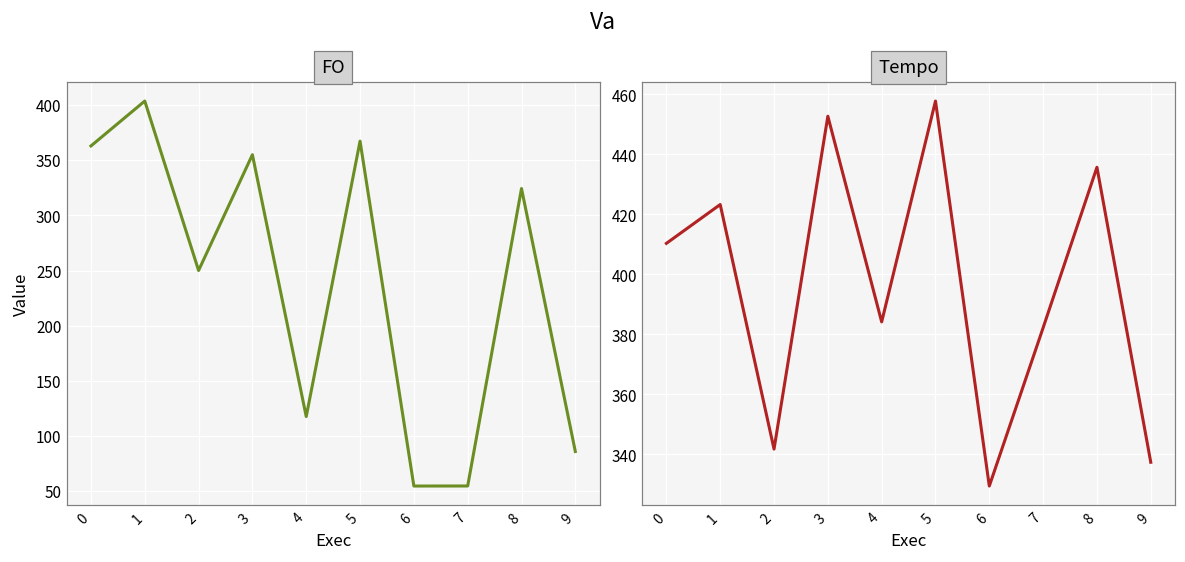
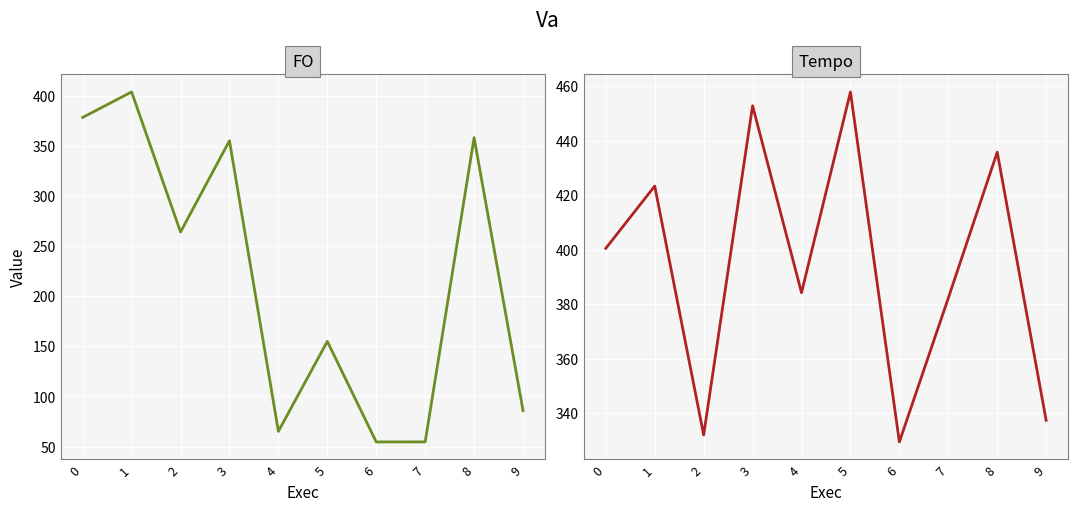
FO, 0: 363 -> 378
FO, 2: 250 -> 264
FO, 4: 118 -> 65
FO, 5: 367 -> 155
FO, 8: 324 -> 358
Tempo, 0: 410 -> 400
Tempo, 2: 342 -> 332
